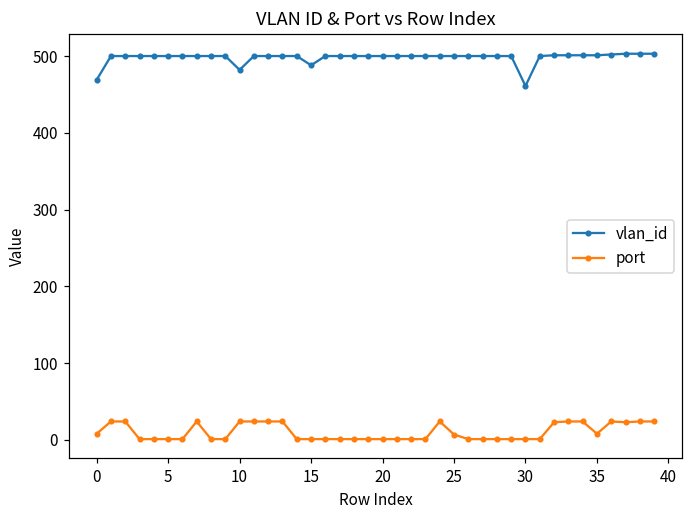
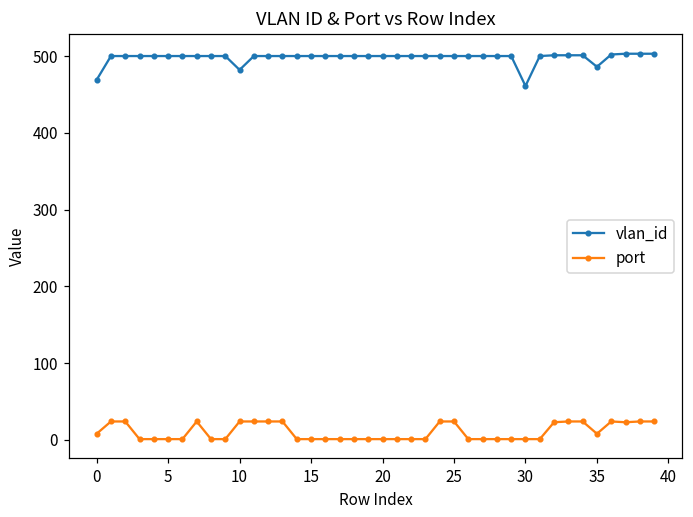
vlan_id, 15: 490 -> 500
port, 25: 10 -> 20
vlan_id, 35: 500 -> 490
